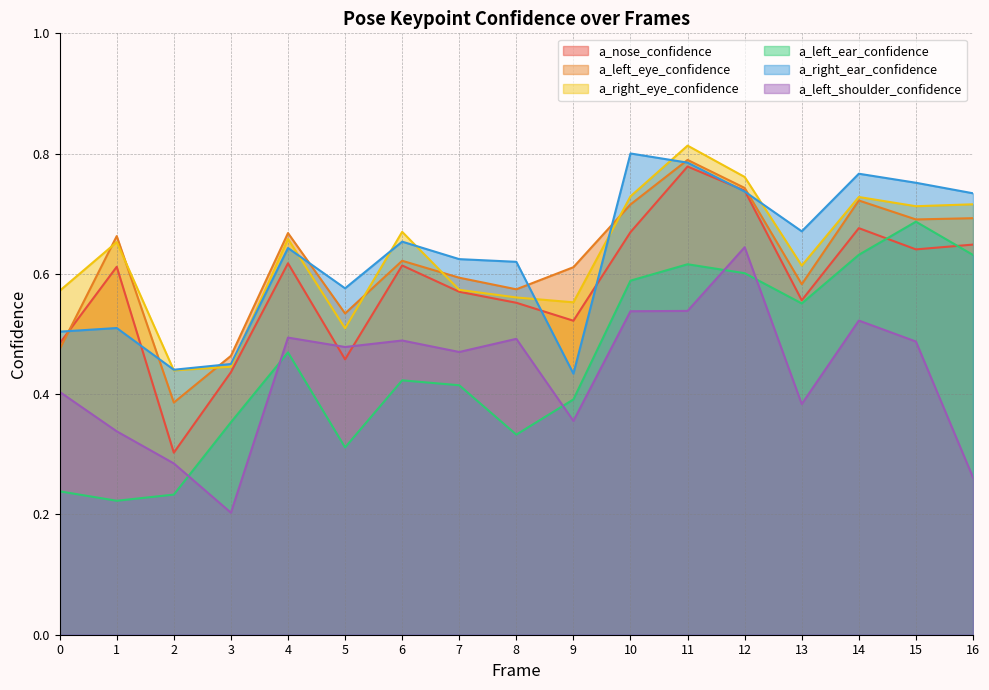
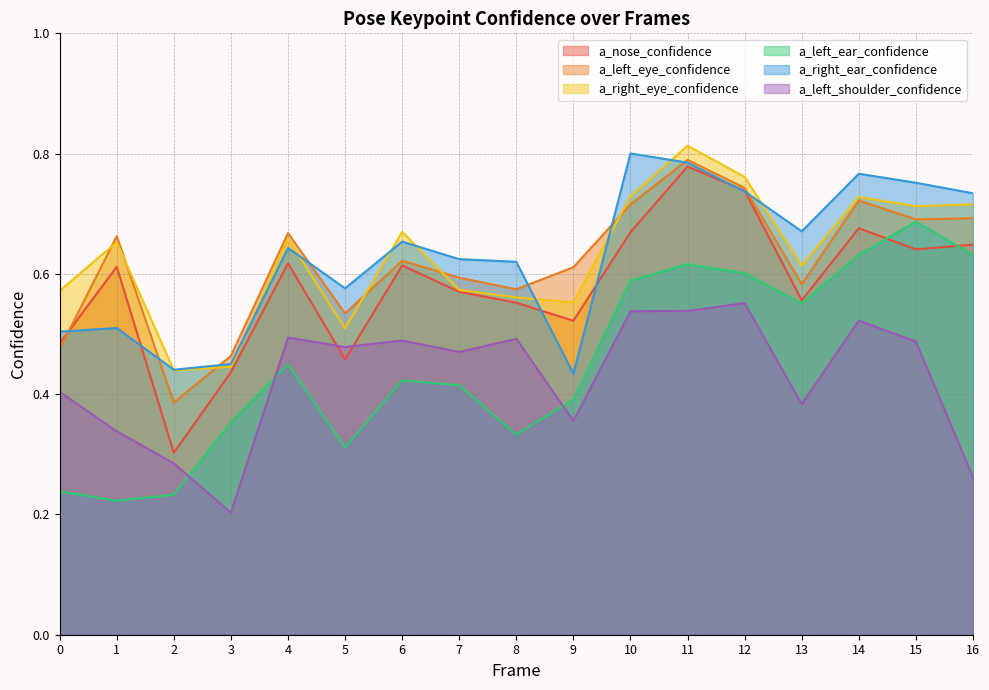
a_left_ear_confidence, 4: 0.47 -> 0.45
a_left_shoulder_confidence, 12: 0.64 -> 0.55
